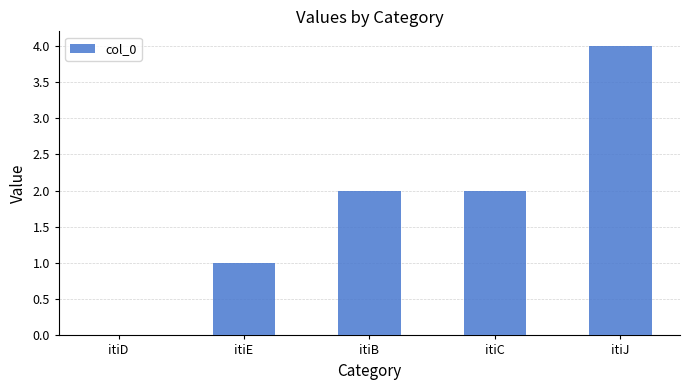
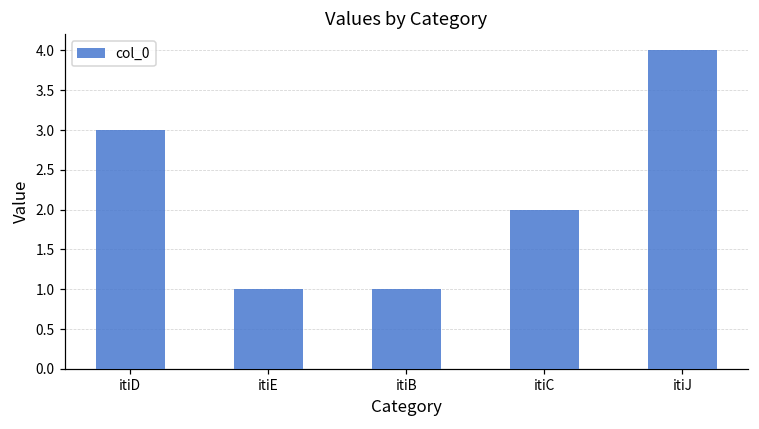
itiD: 0 -> 3
itiB: 2 -> 1
